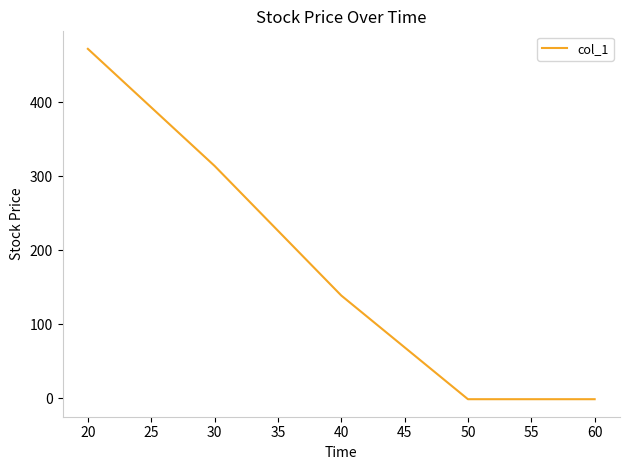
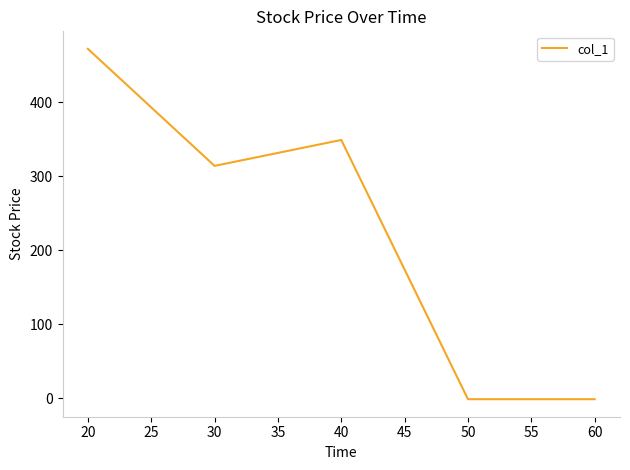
40: 140 -> 350
